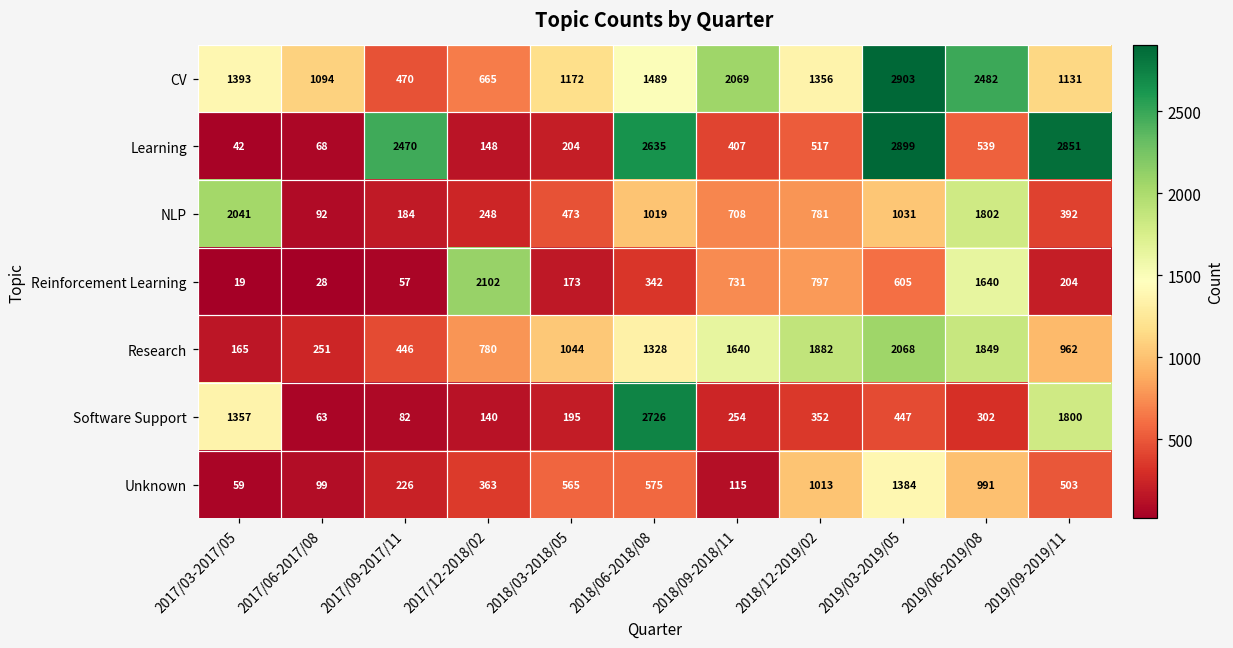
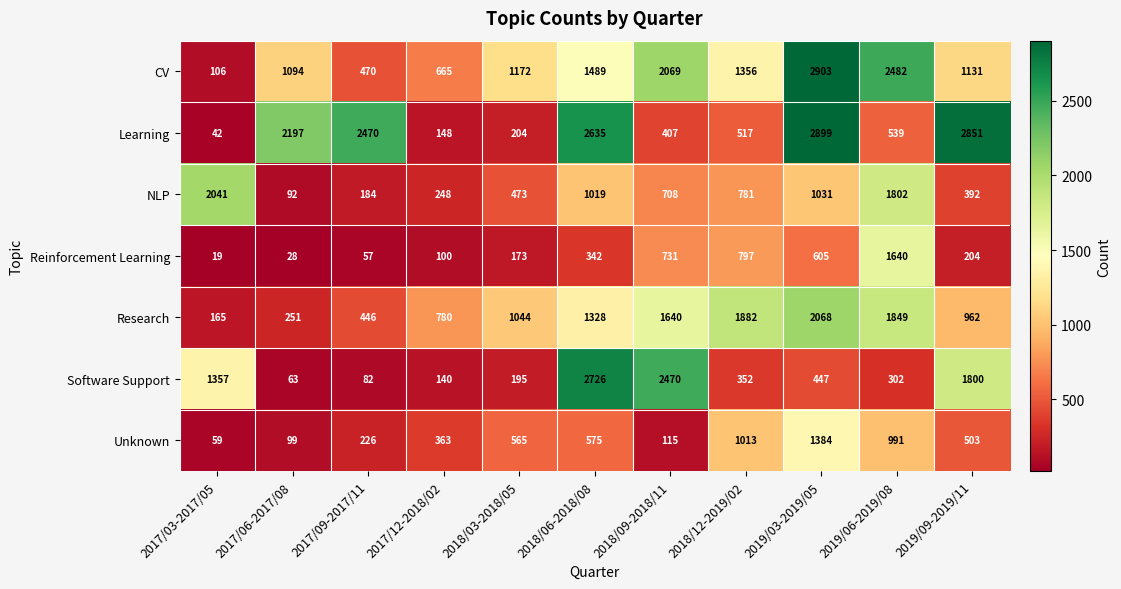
CV, 2017/03-2017/05: 1393 -> 106
Learning, 2017/06-2017/08: 68 -> 2197
Reinforcement Learning, 2017/12-2018/02: 2102 -> 100
Software Support, 2018/09-2018/11: 254 -> 2470
